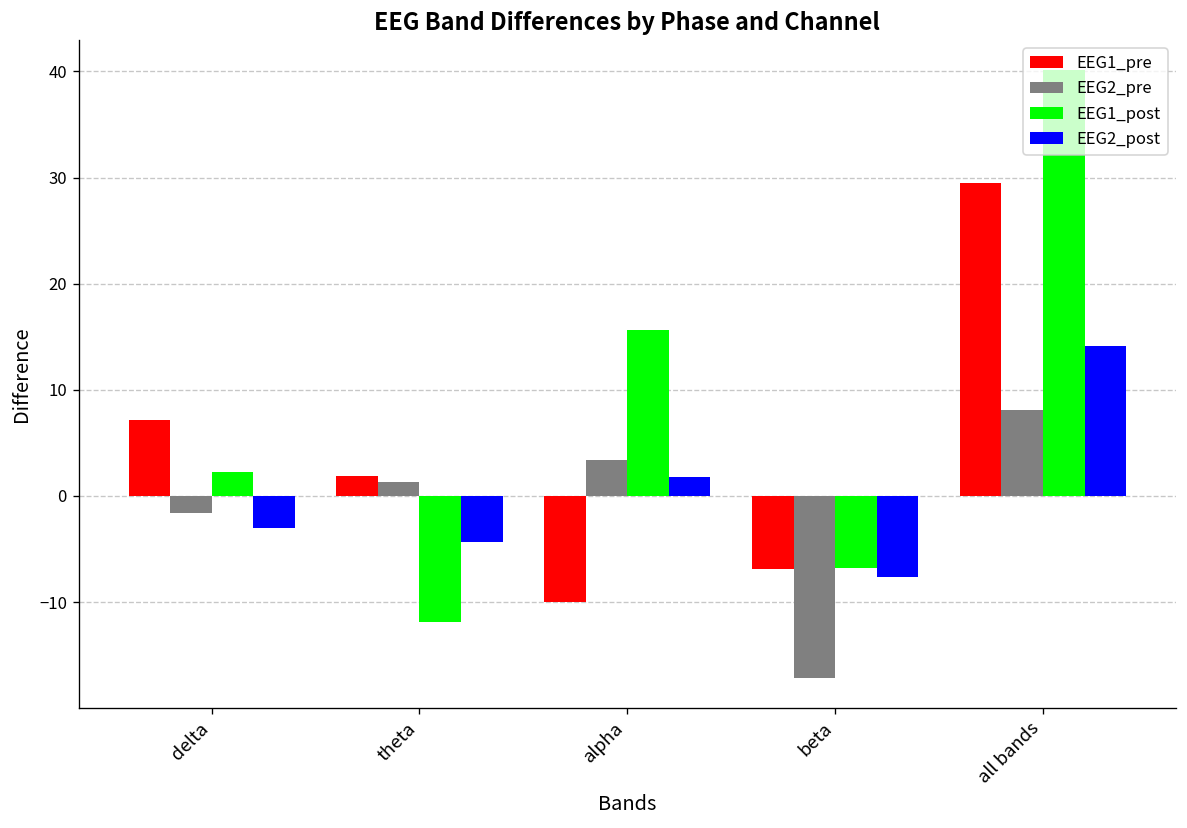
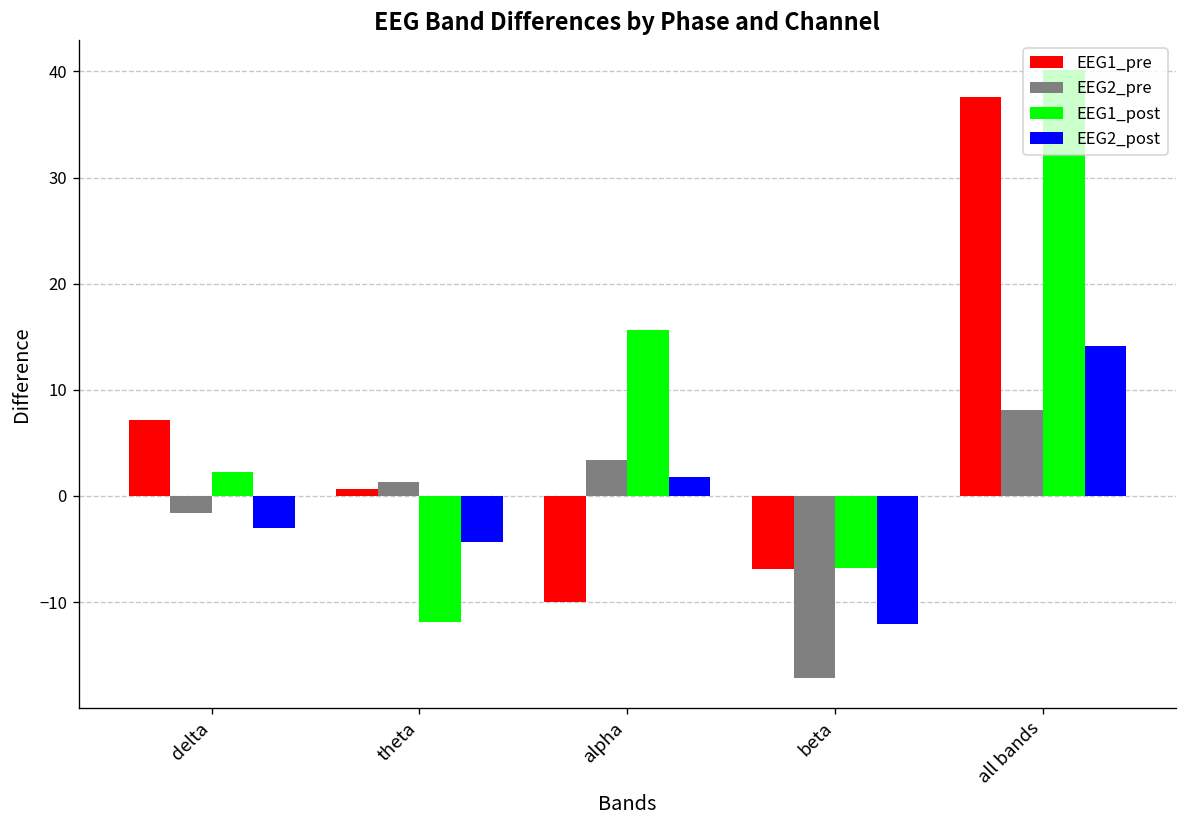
EEG1_pre, theta: 2 -> 1
EEG2_post, beta: -8 -> -12
EEG1_pre, all bands: 30 -> 38
